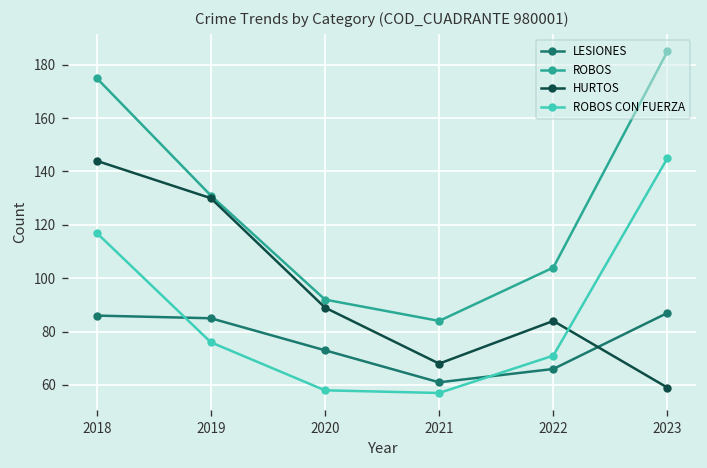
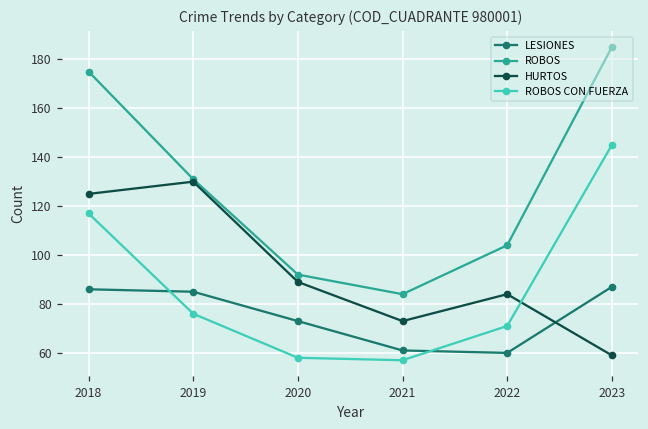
HURTOS, 2018: 144 -> 125
HURTOS, 2021: 68 -> 73
LESIONES, 2022: 66 -> 60
